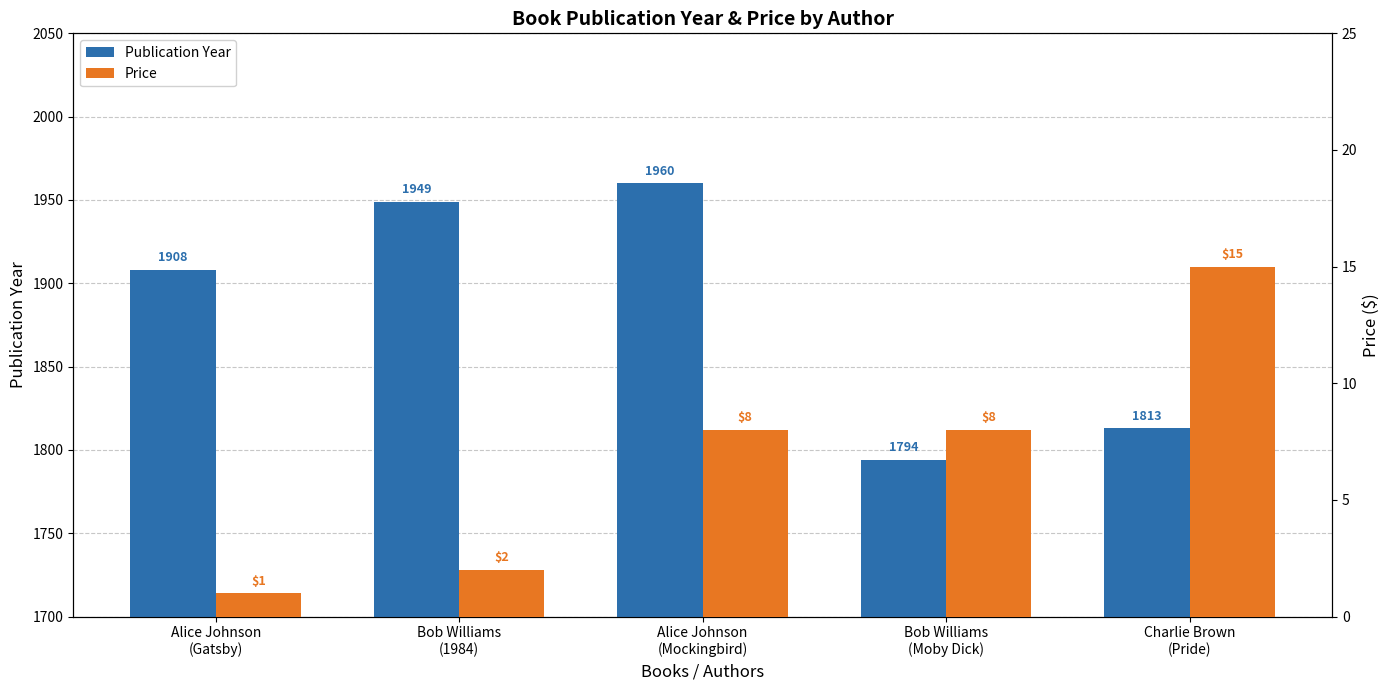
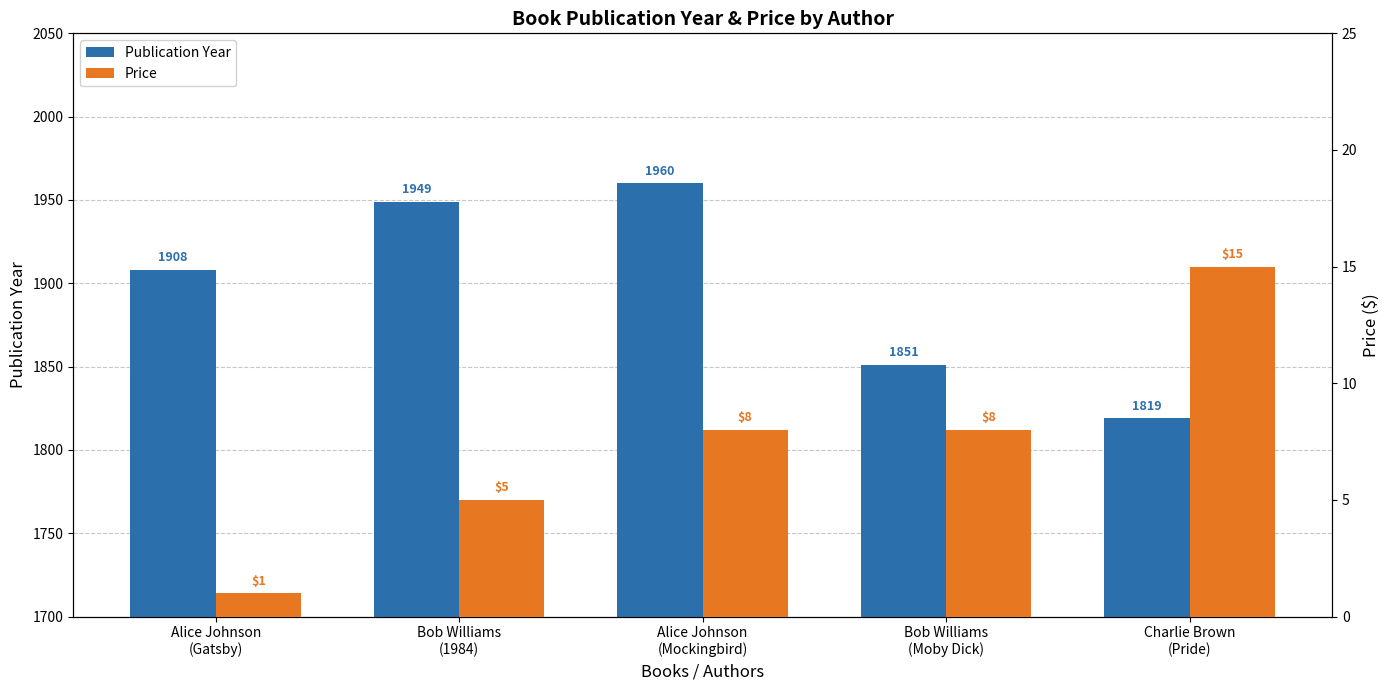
Publication Year, Bob Williams (Moby Dick): 1794 -> 1851
Publication Year, Charlie Brown (Pride): 1813 -> 1819
Price, Bob Williams (1984): $2 -> $5
